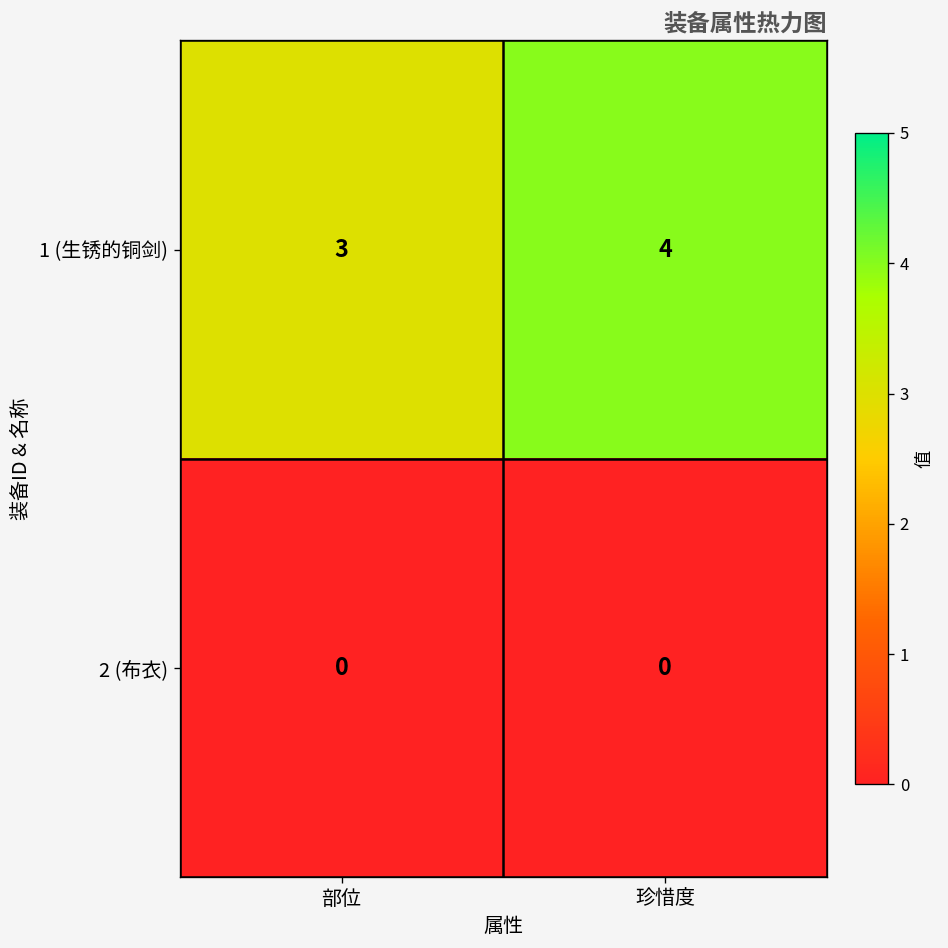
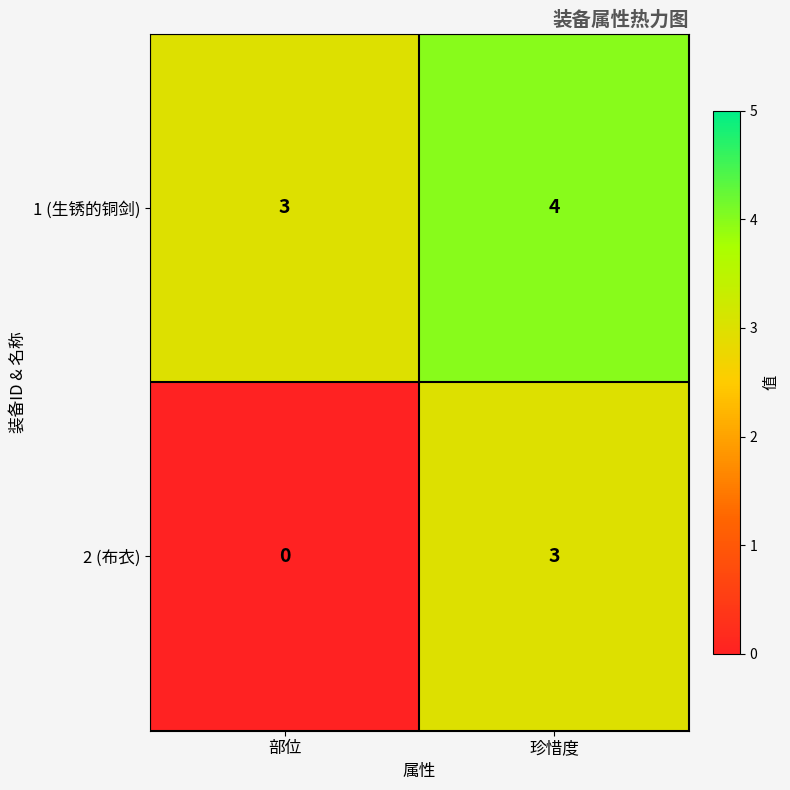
2 (布衣), 珍惜度: 0 -> 3
